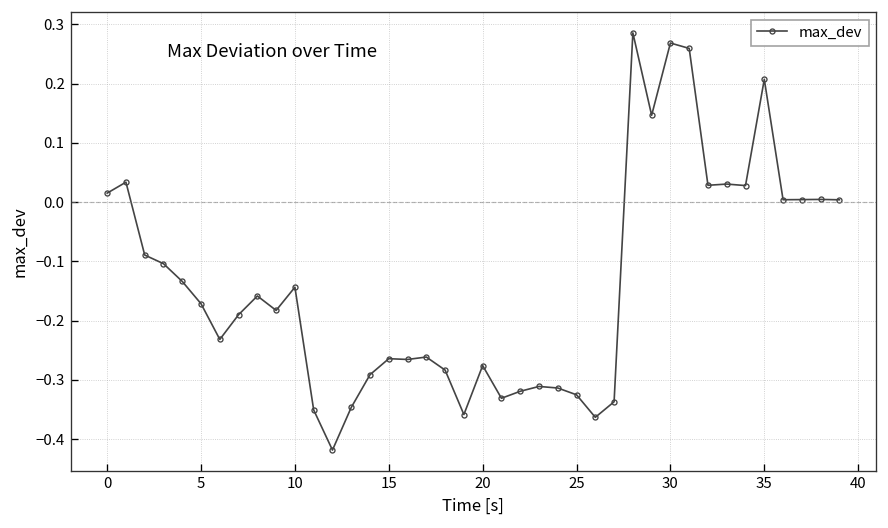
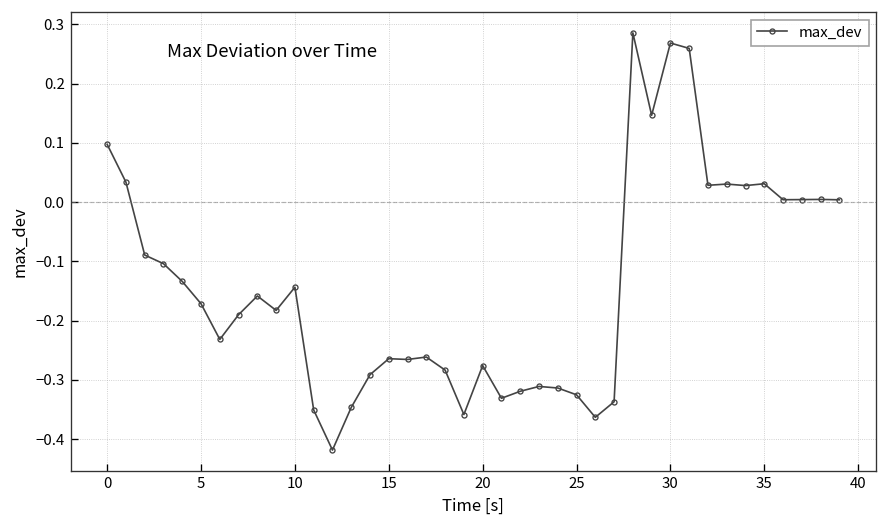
0: 0.02 -> 0.10
35: 0.21 -> 0.03
